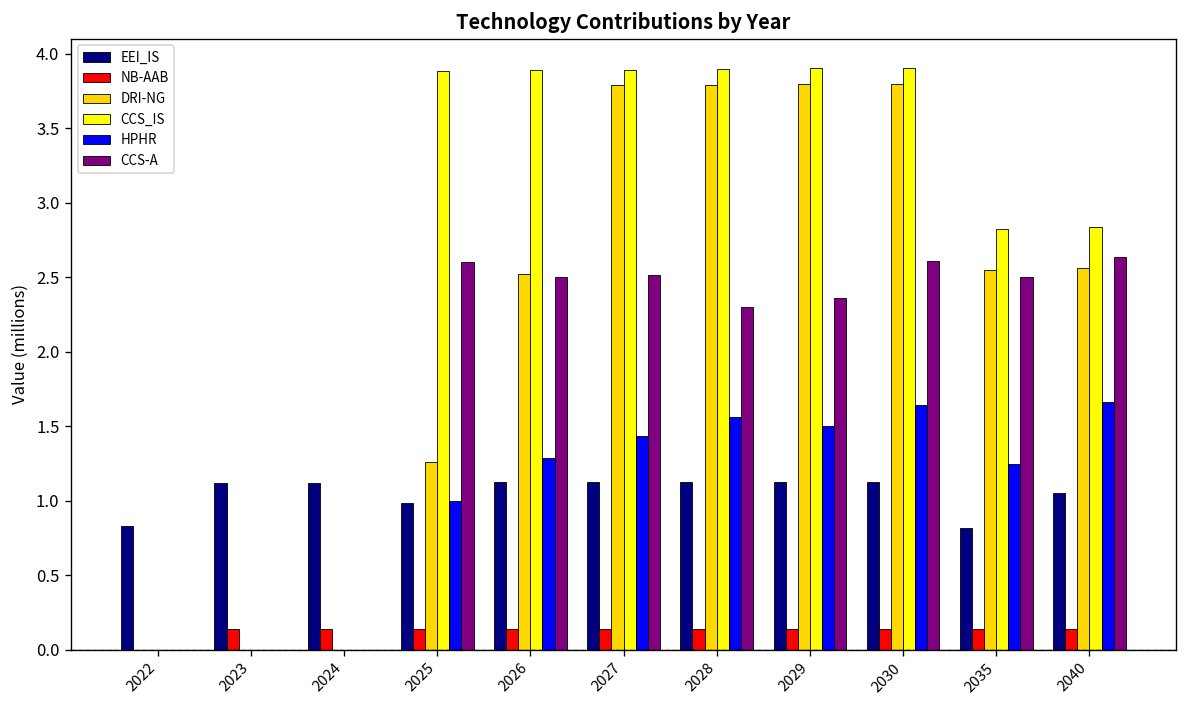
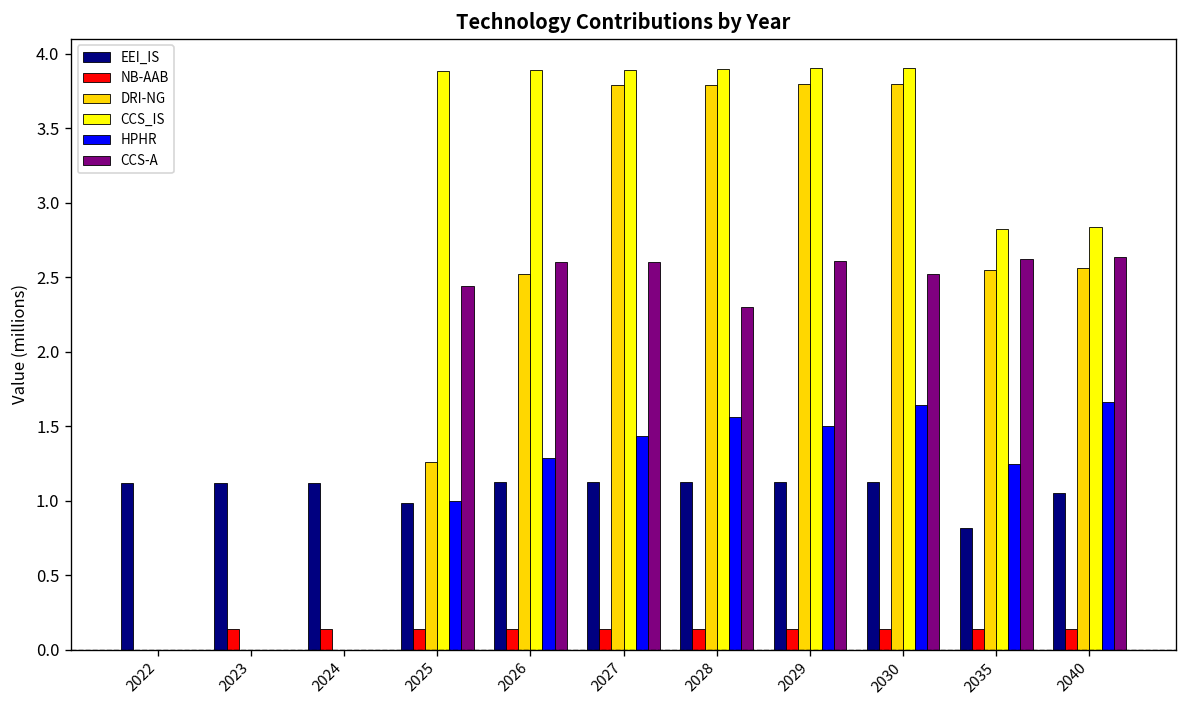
EEI_IS, 2022: 0.83 -> 1.12
CCS-A, 2025: 2.60 -> 2.44
CCS-A, 2026: 2.50 -> 2.60
CCS-A, 2027: 2.51 -> 2.60
CCS-A, 2029: 2.36 -> 2.61
CCS-A, 2030: 2.61 -> 2.52
CCS-A, 2035: 2.50 -> 2.63
